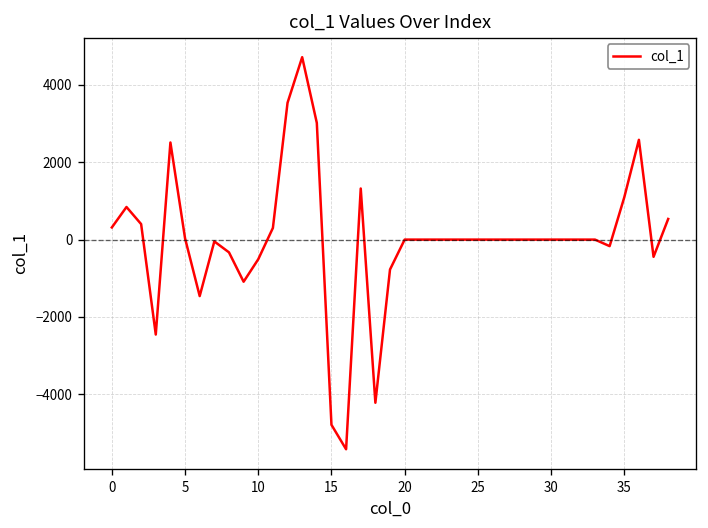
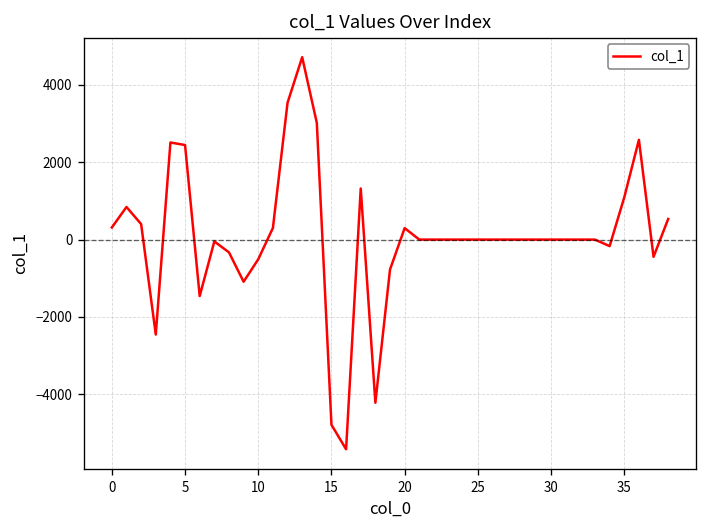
5: 0 -> 2400
20: 0 -> 300
